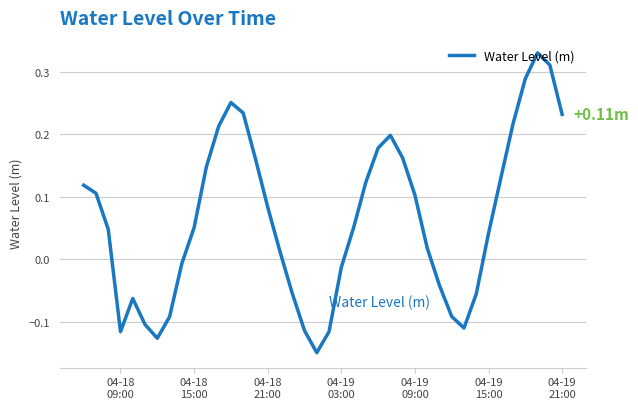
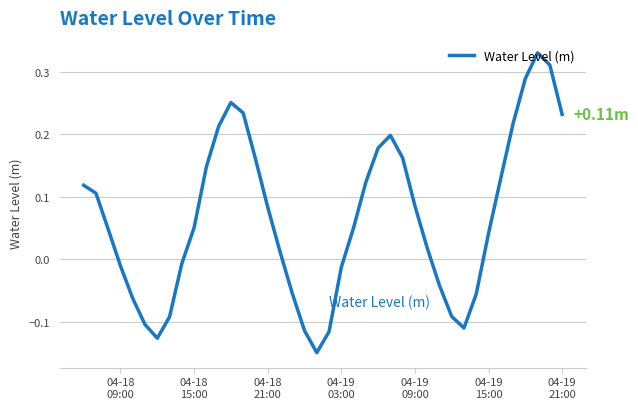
04-18 09:00: -0.12 -> -0.01
04-19 09:00: 0.10 -> 0.09
